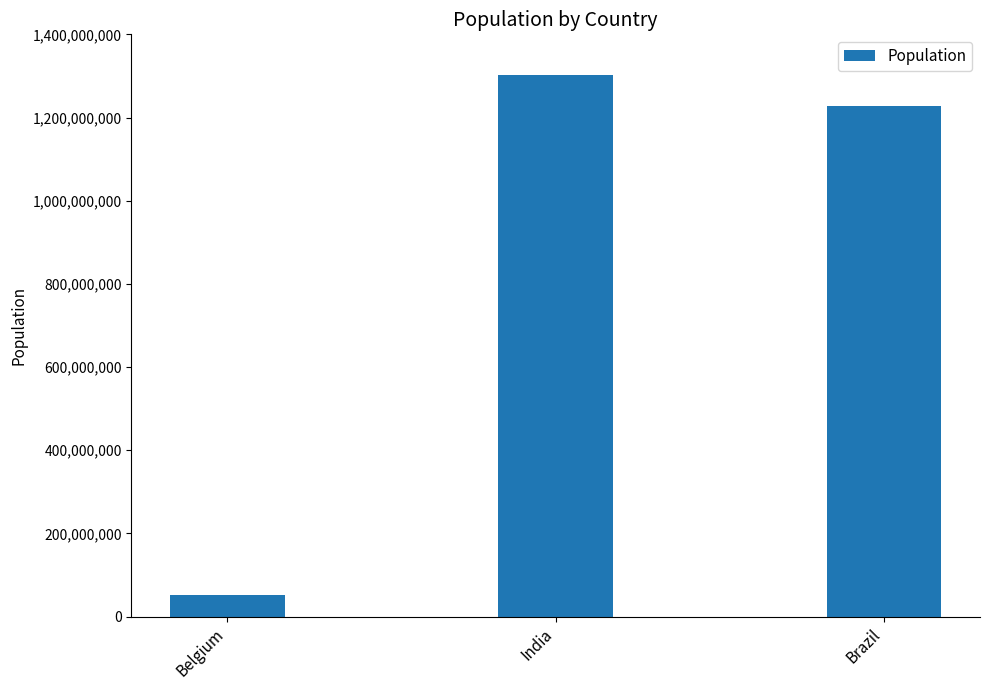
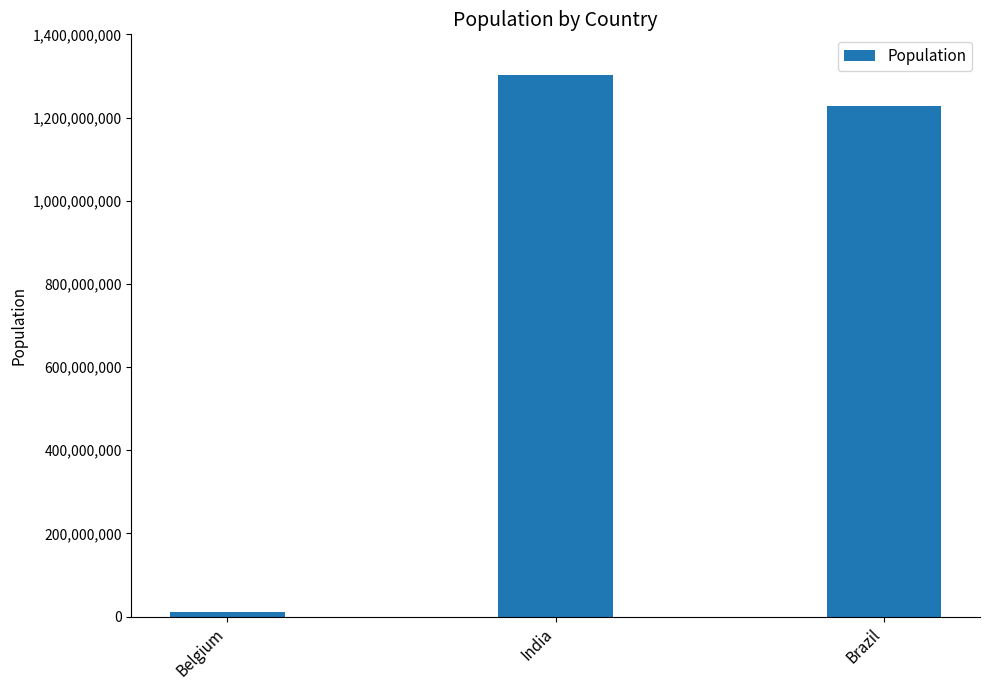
Belgium: 50,000,000 -> 10,000,000
